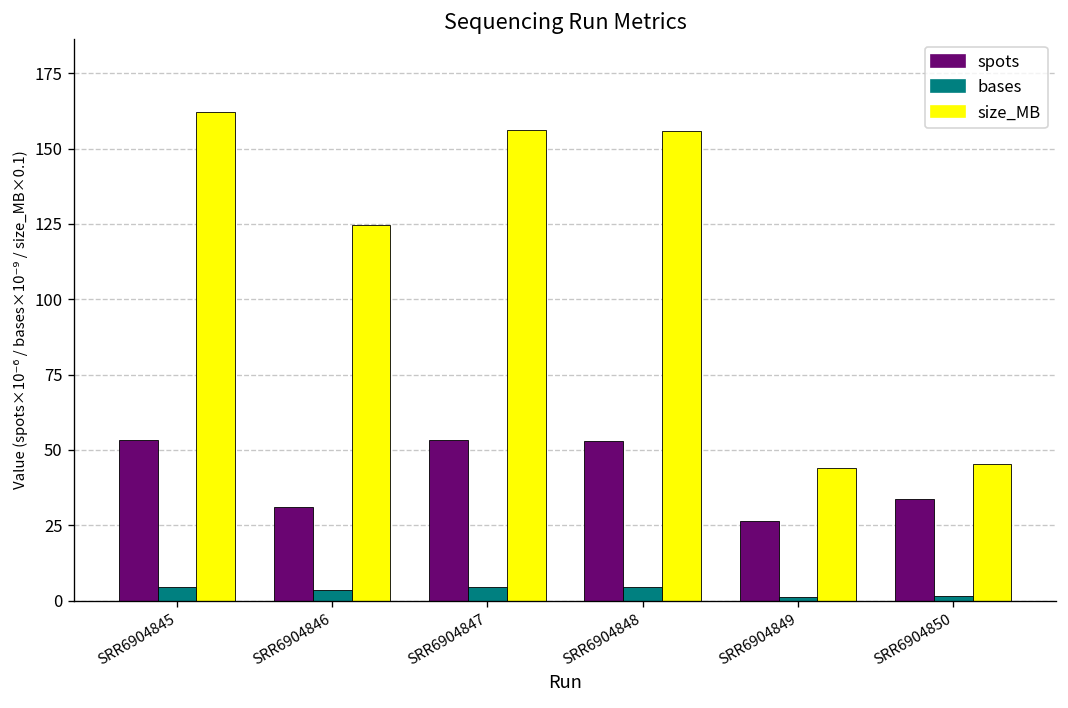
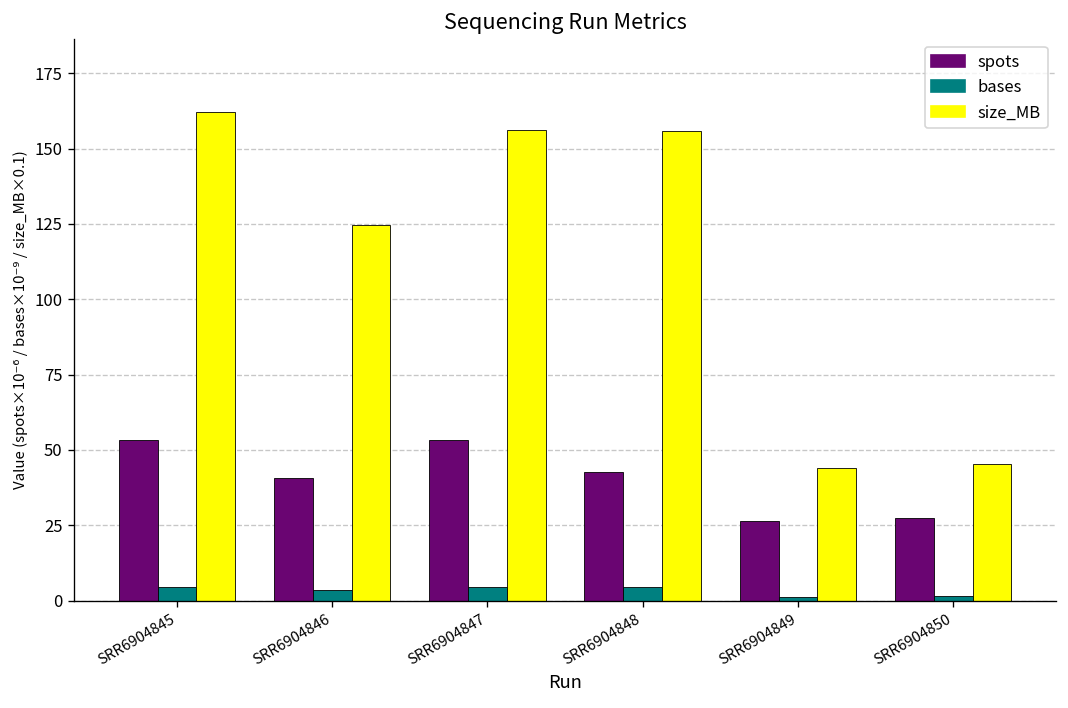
spots, SRR6904846: 31 -> 41
spots, SRR6904848: 53 -> 43
spots, SRR6904850: 34 -> 27
